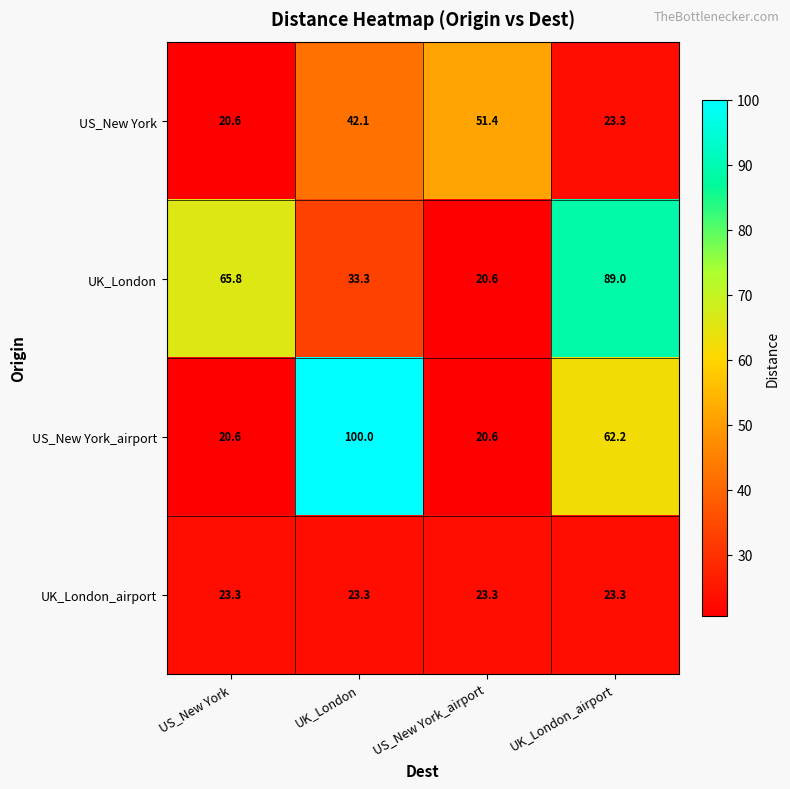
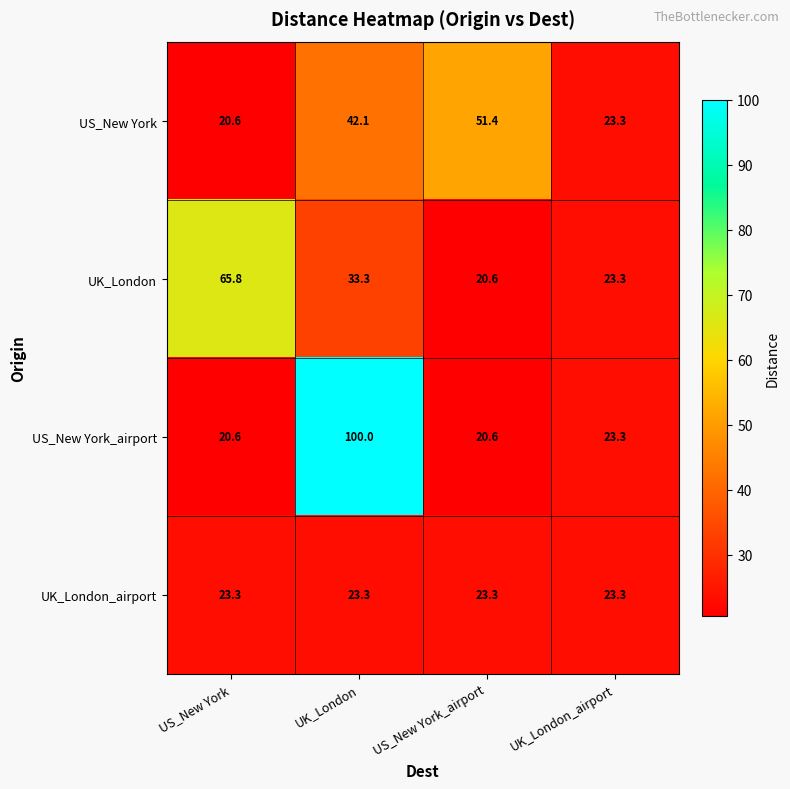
UK_London, UK_London_airport: 89.0 -> 23.3
US_New York_airport, UK_London_airport: 62.2 -> 23.3
